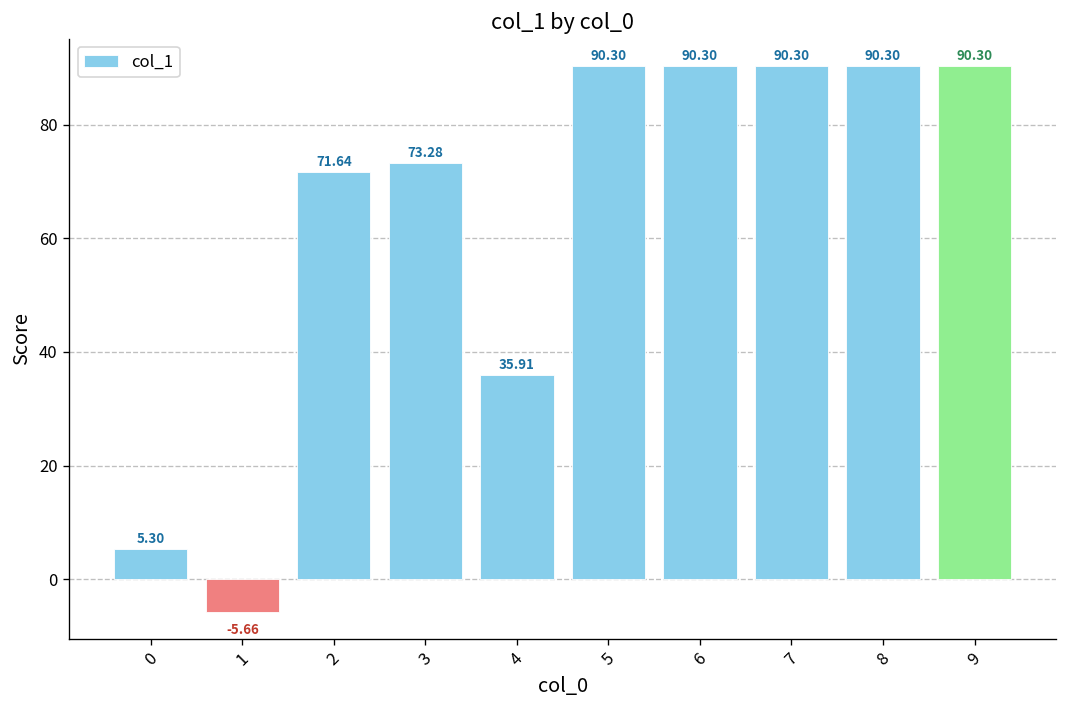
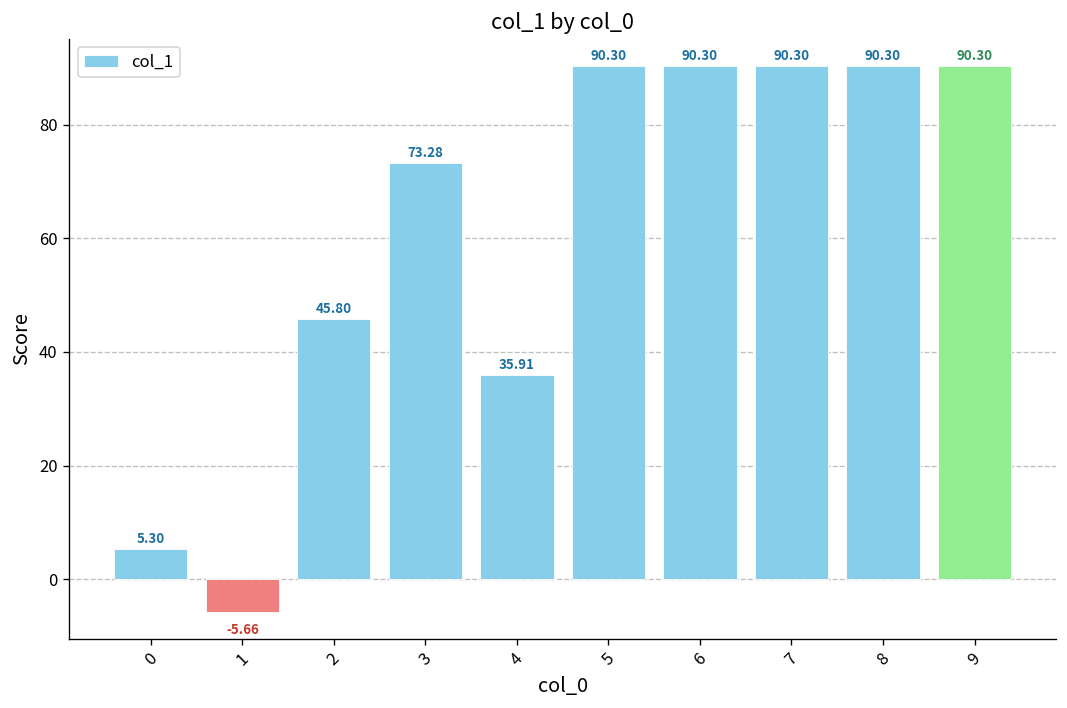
2: 71.64 -> 45.80
